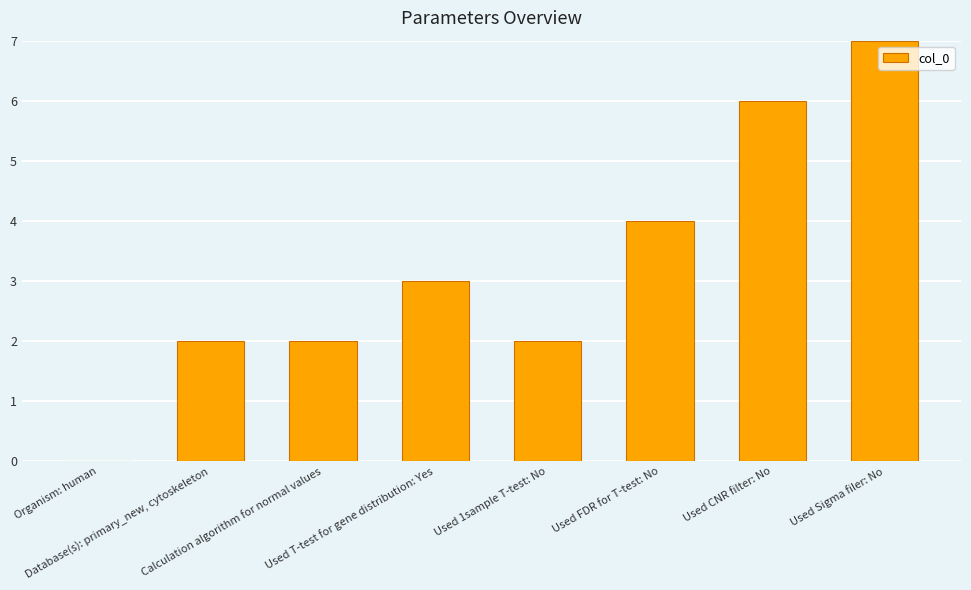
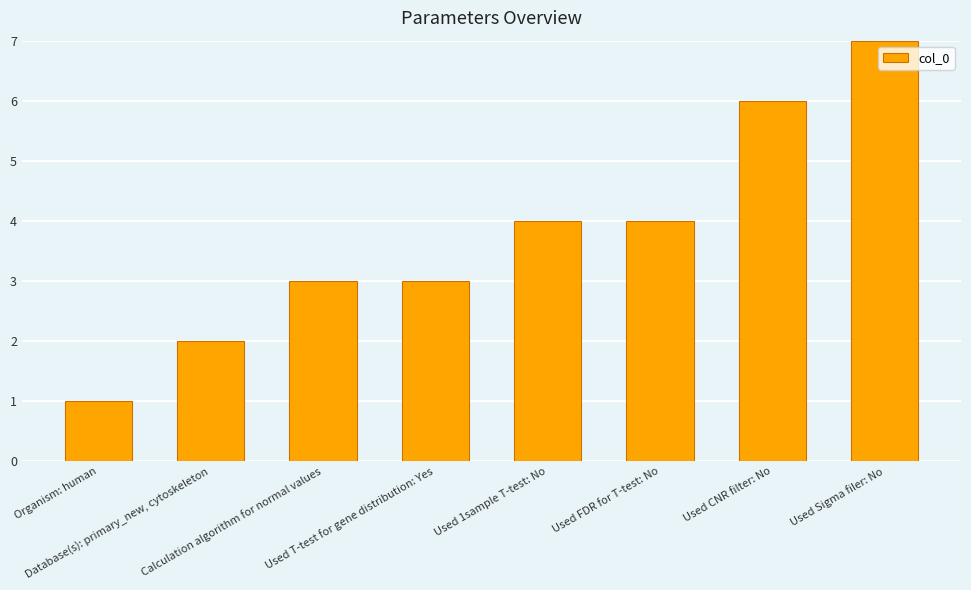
Organism: human: 0 -> 1
Calculation algorithm for normal values: 2 -> 3
Used 1sample T-test: No: 2 -> 4
